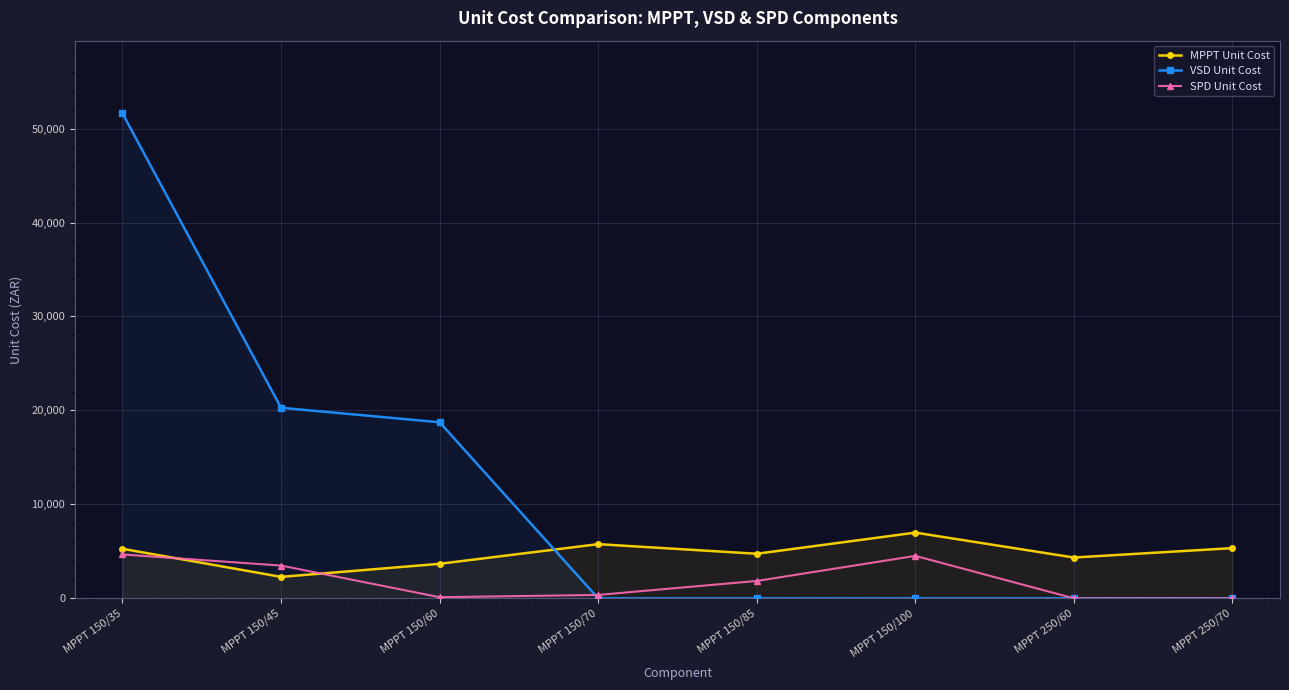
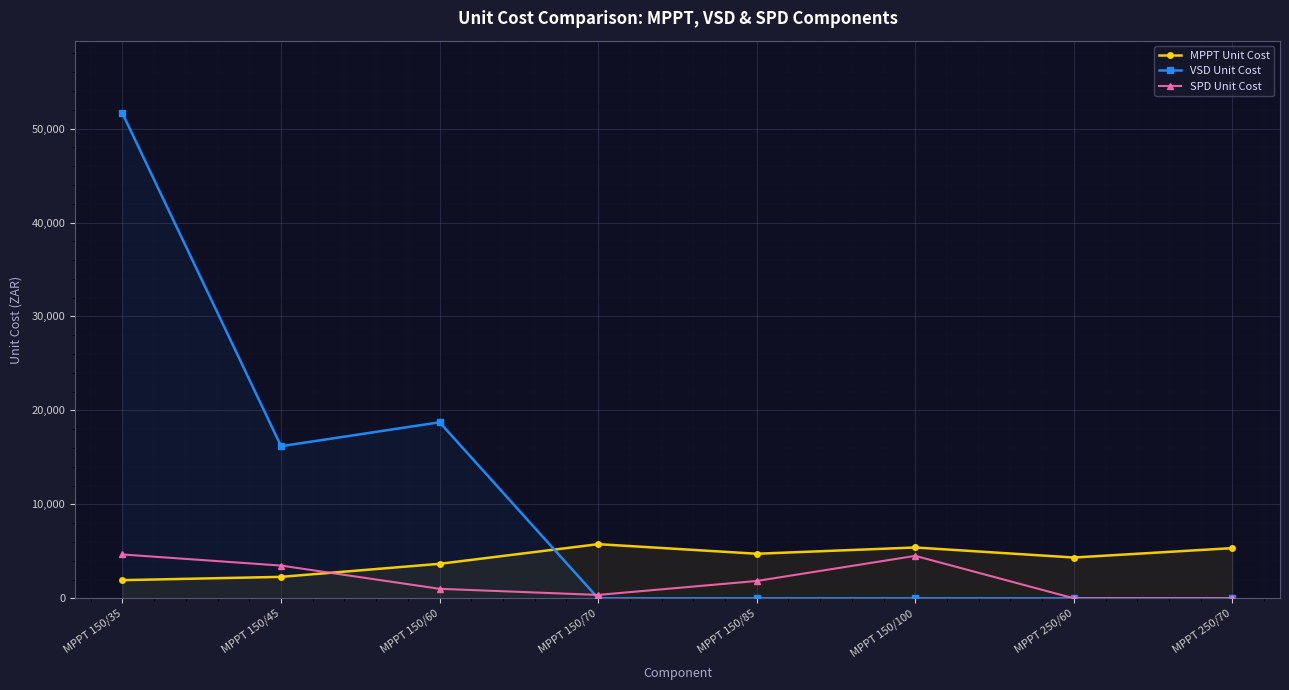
MPPT Unit Cost, MPPT 150/35: 5,000 -> 2,000
VSD Unit Cost, MPPT 150/45: 20,000 -> 16,000
SPD Unit Cost, MPPT 150/60: 0 -> 1,000
MPPT Unit Cost, MPPT 150/100: 7,000 -> 5,000
